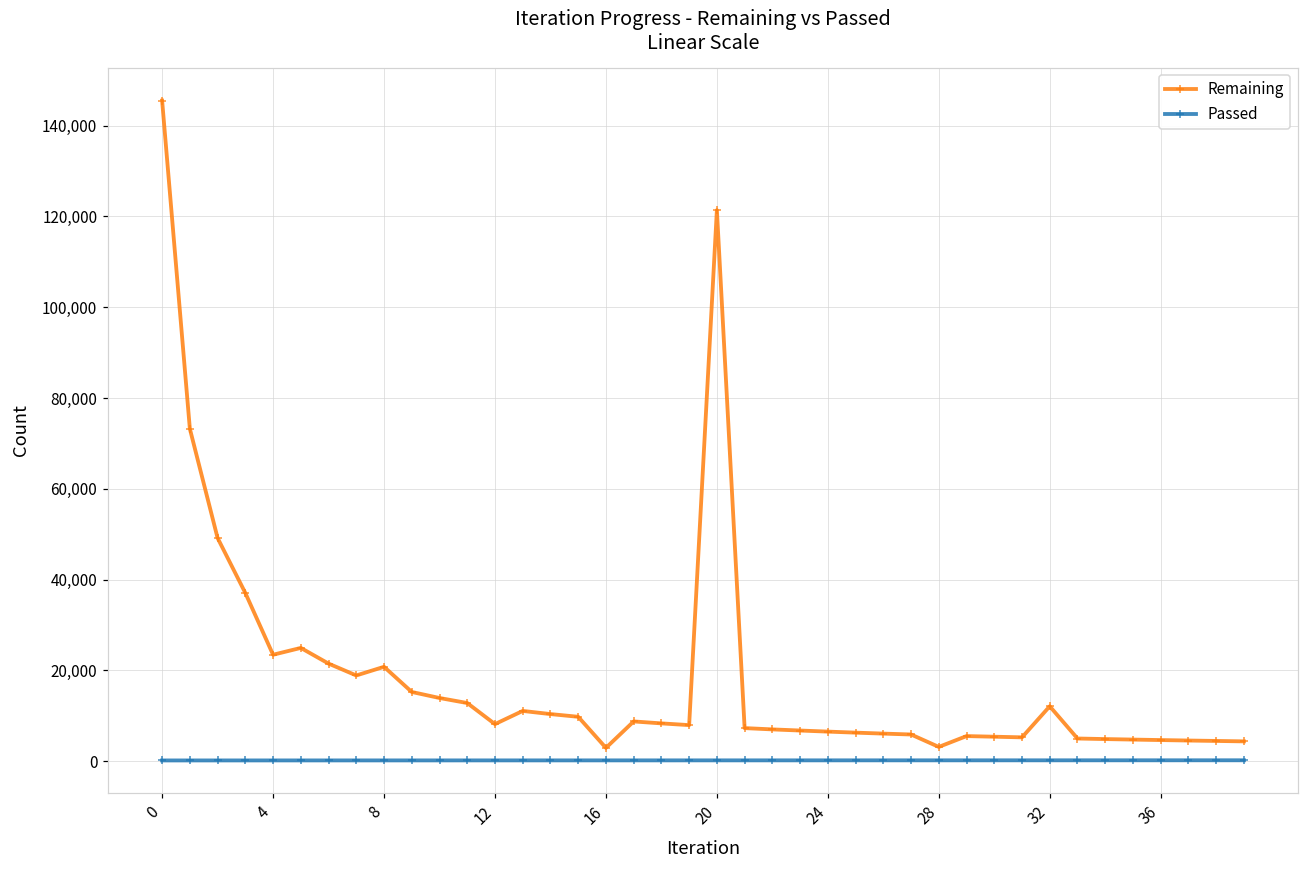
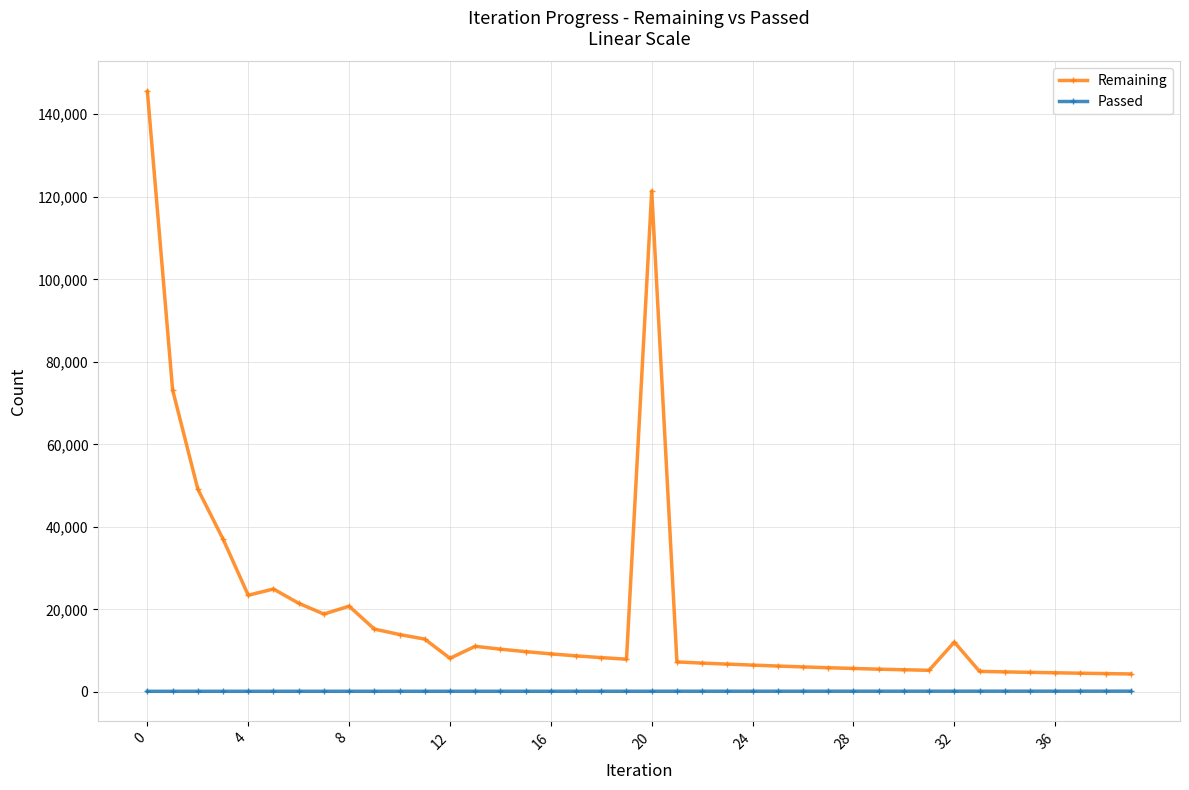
Remaining, 16: 3,000 -> 9,000
Remaining, 28: 3,000 -> 6,000
